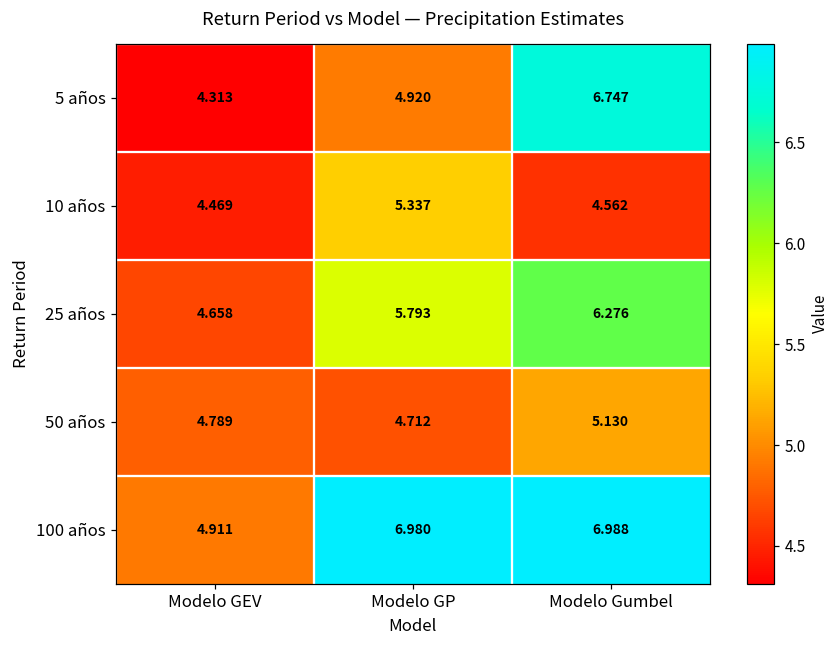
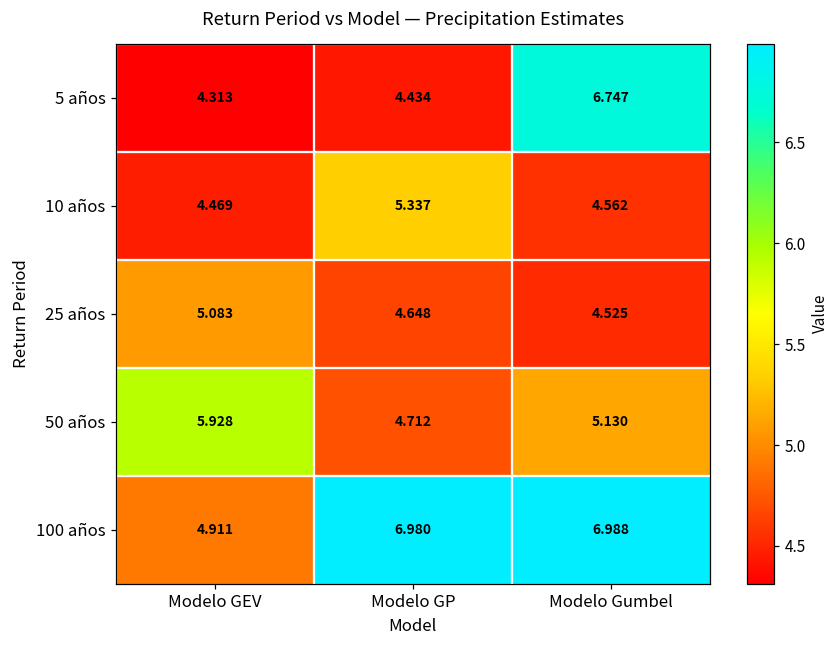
5 años, Modelo GP: 4.920 -> 4.434
25 años, Modelo GEV: 4.658 -> 5.083
25 años, Modelo GP: 5.793 -> 4.648
25 años, Modelo Gumbel: 6.276 -> 4.525
50 años, Modelo GEV: 4.789 -> 5.928
